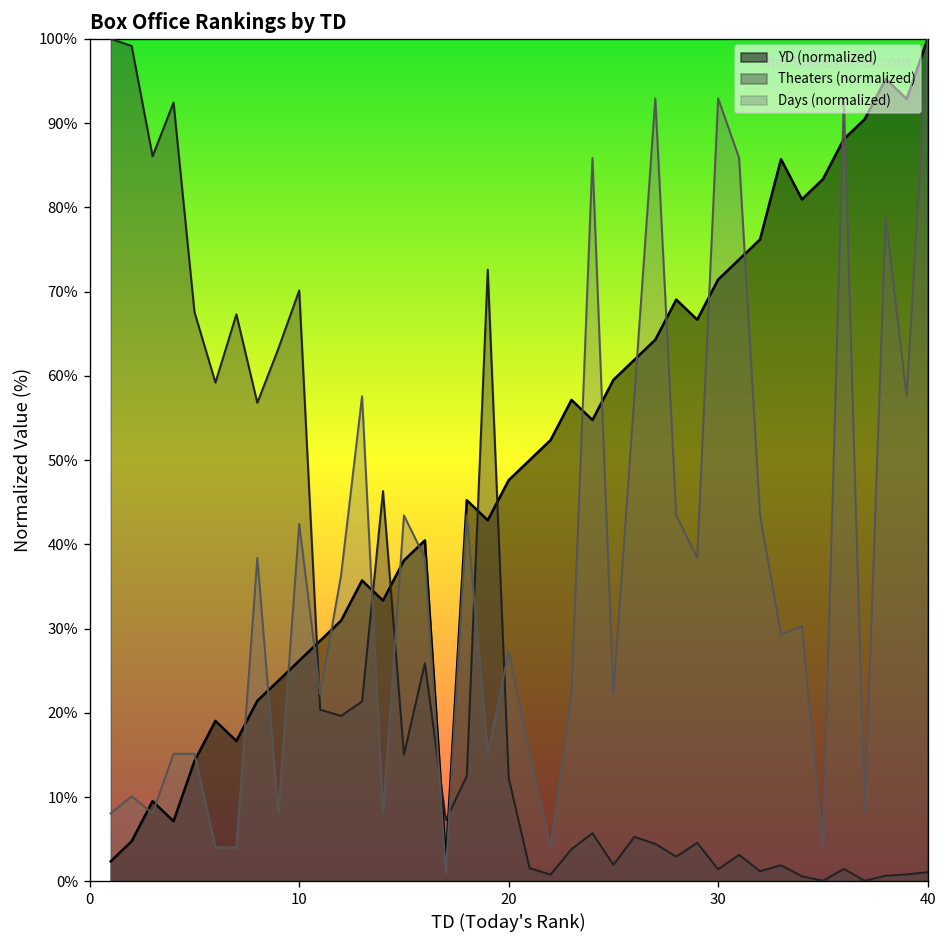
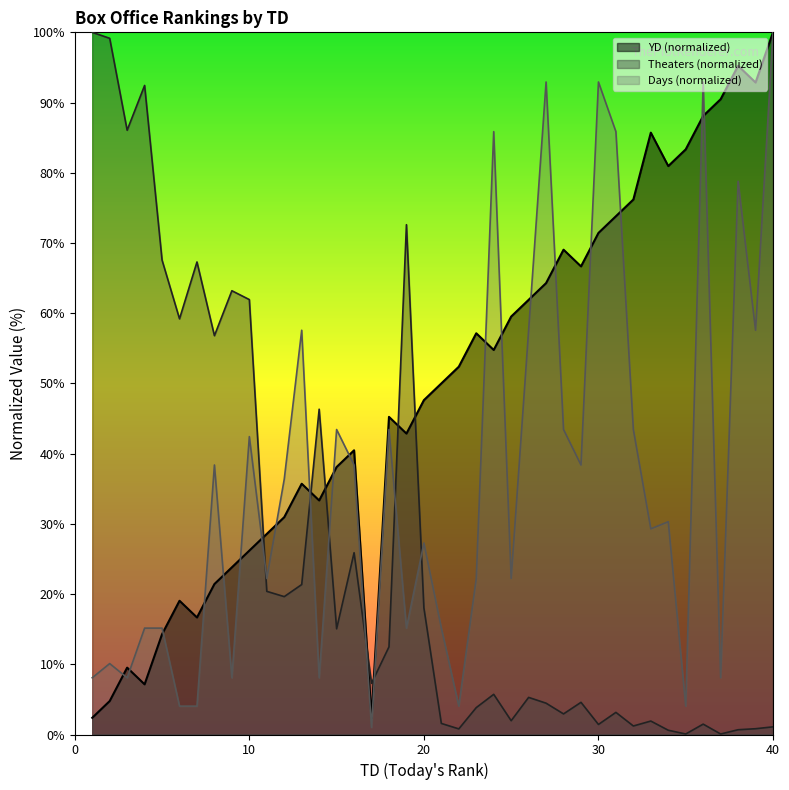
Theaters (normalized), 10: 70% -> 62%
Theaters (normalized), 20: 12% -> 18%
